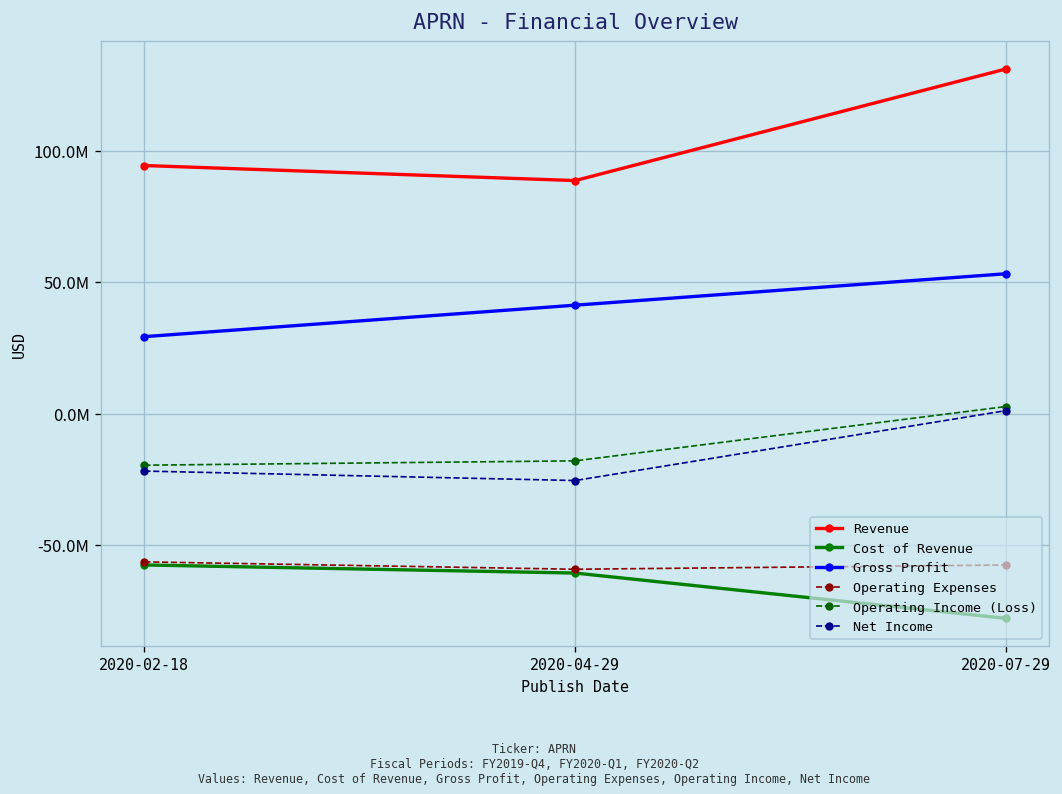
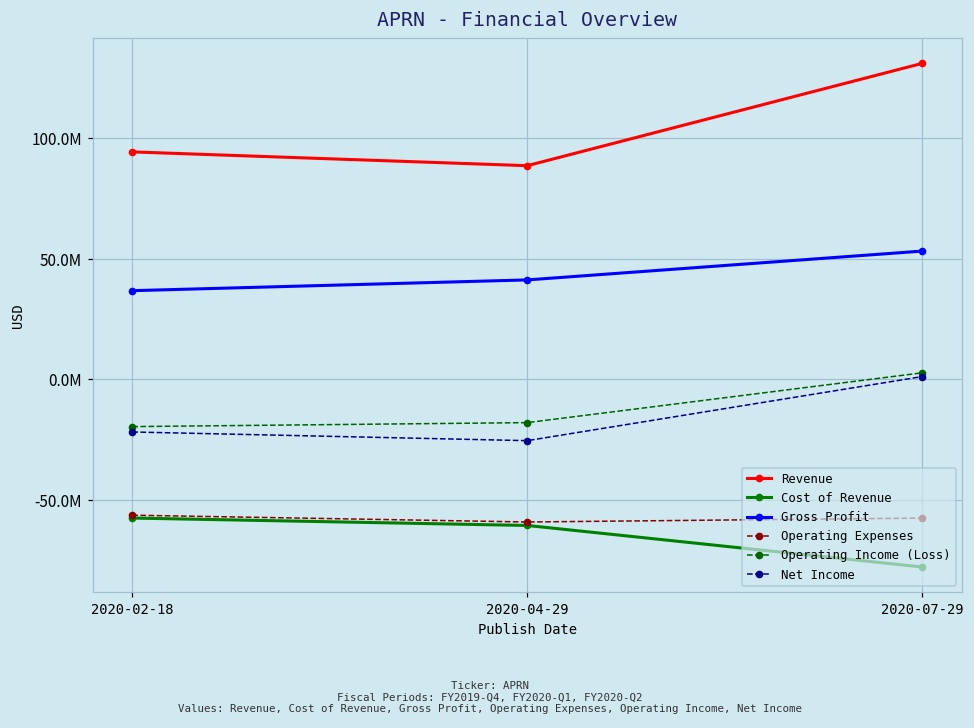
Gross Profit, 2020-02-18: 29000000 -> 37000000
